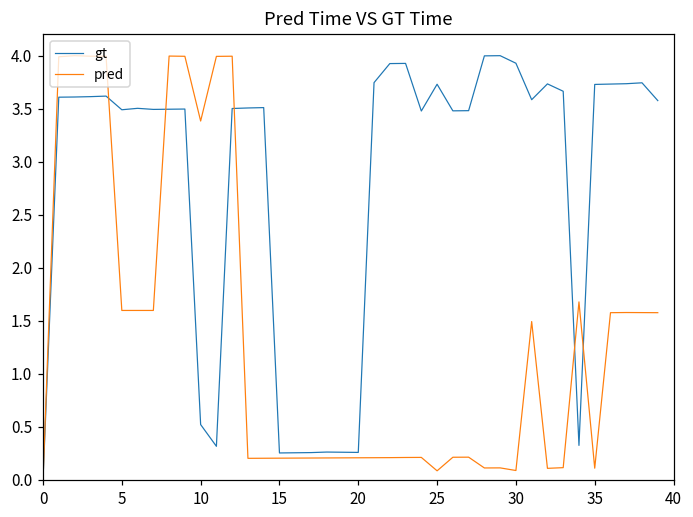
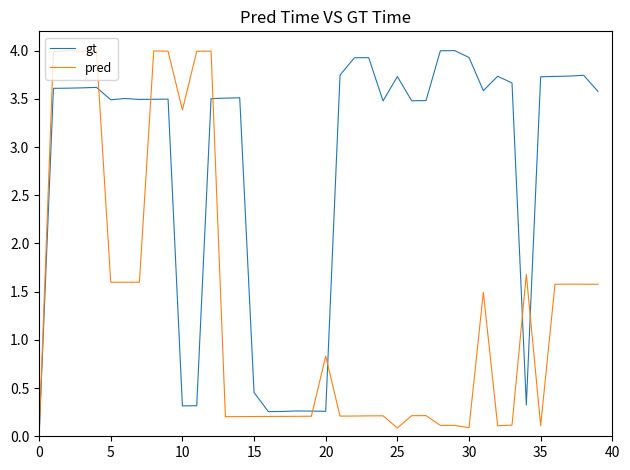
gt, 10: 0.5 -> 0.3
gt, 15: 0.3 -> 0.5
pred, 20: 0.2 -> 0.8
